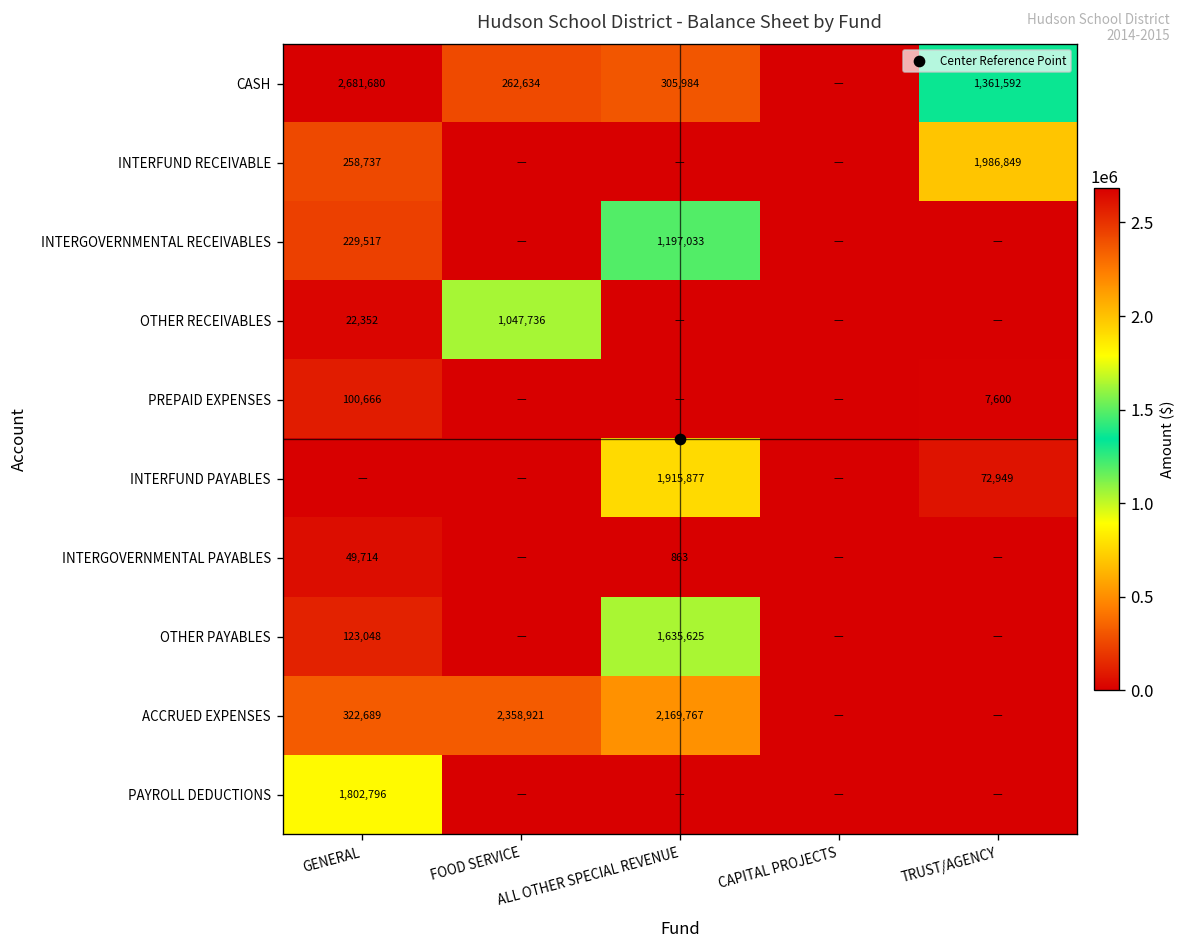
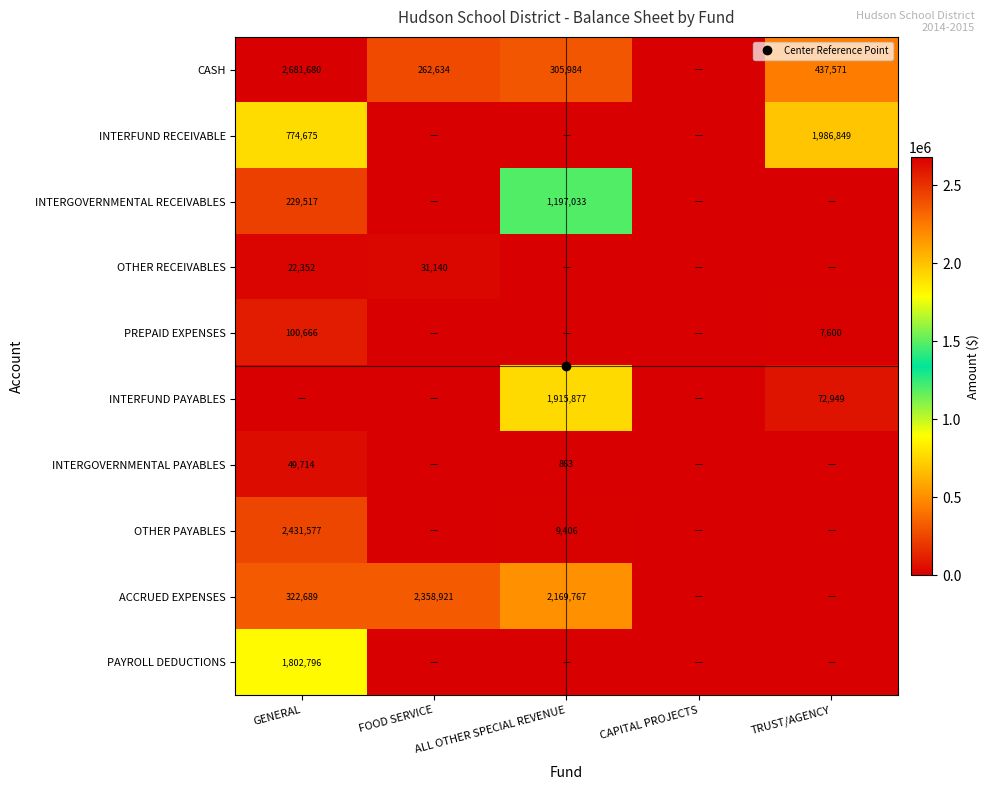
CASH, TRUST/AGENCY: 1,361,592 -> 437,571
INTERFUND RECEIVABLE, GENERAL: 258,737 -> 774,675
OTHER RECEIVABLES, FOOD SERVICE: 1,047,736 -> 31,140
OTHER PAYABLES, GENERAL: 123,048 -> 2,431,577
OTHER PAYABLES, ALL OTHER SPECIAL REVENUE: 1,635,625 -> 9,406
